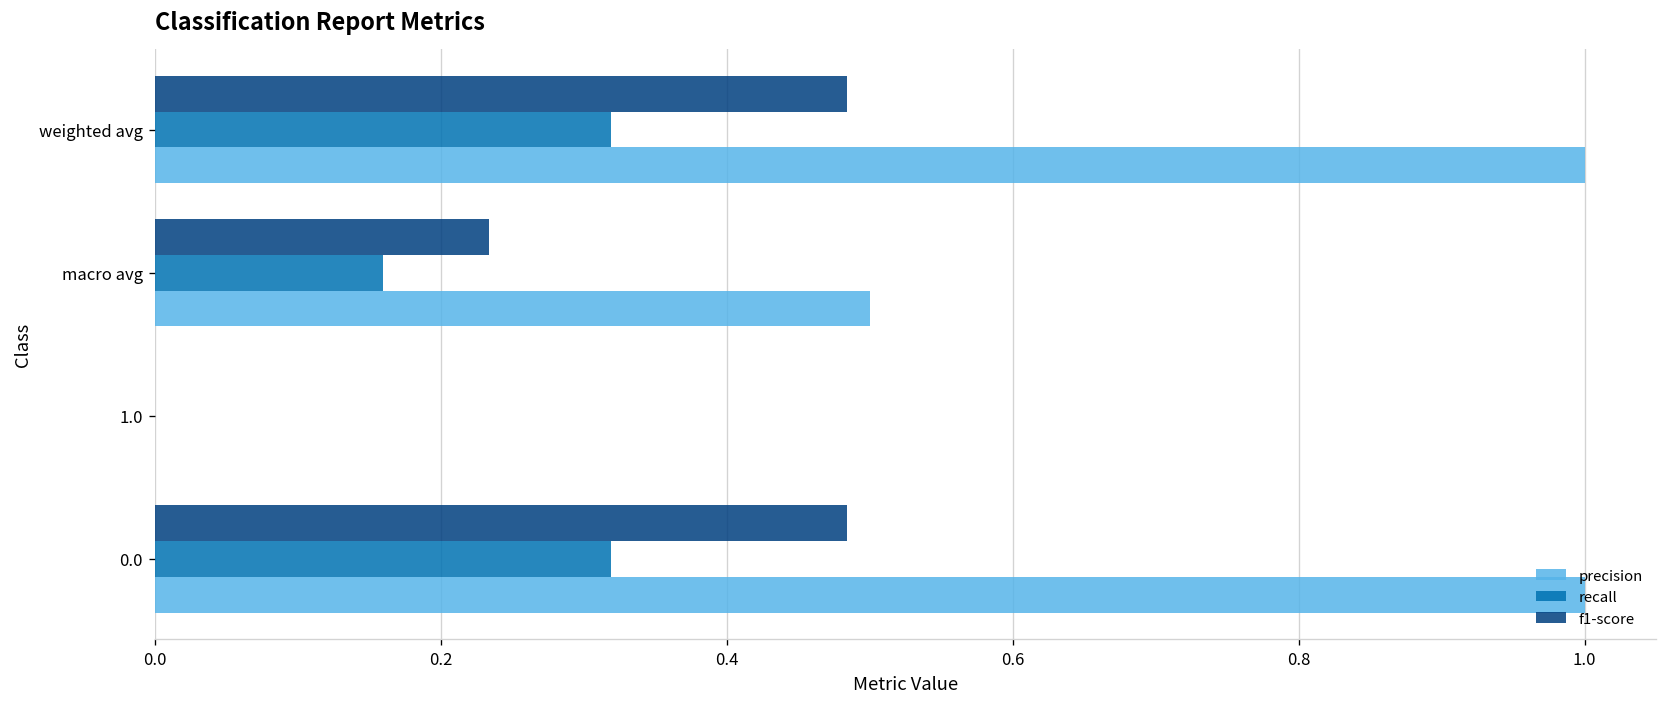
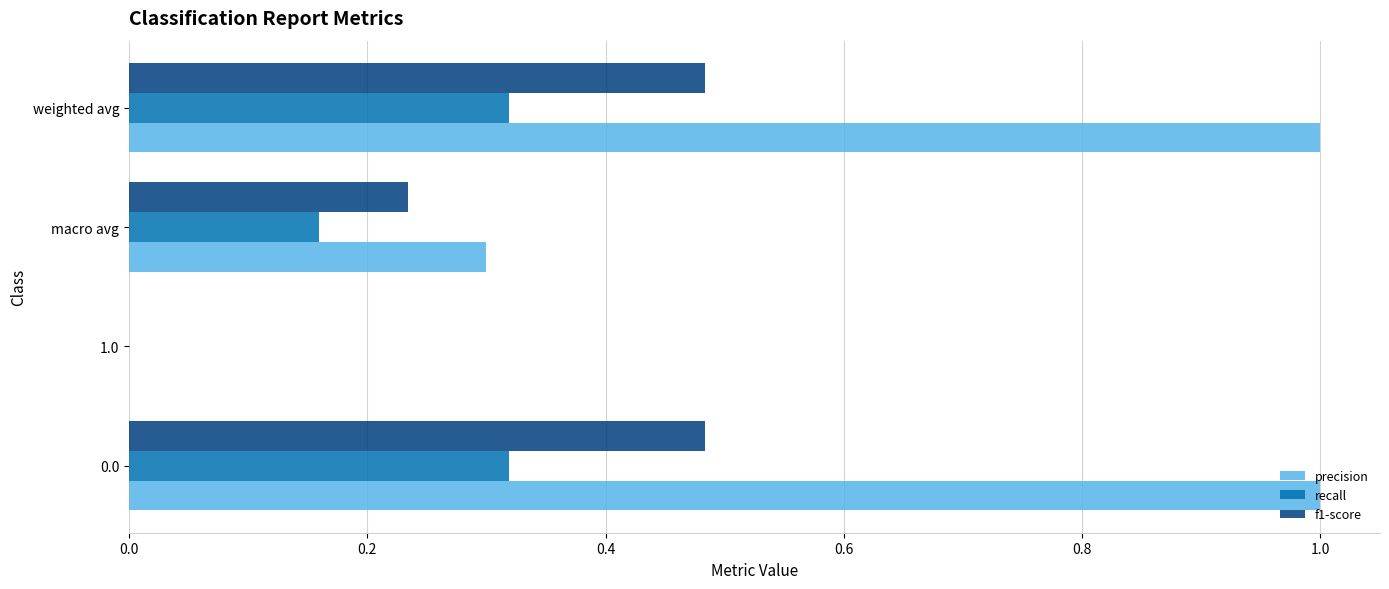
precision, macro avg: 0.5 -> 0.3
